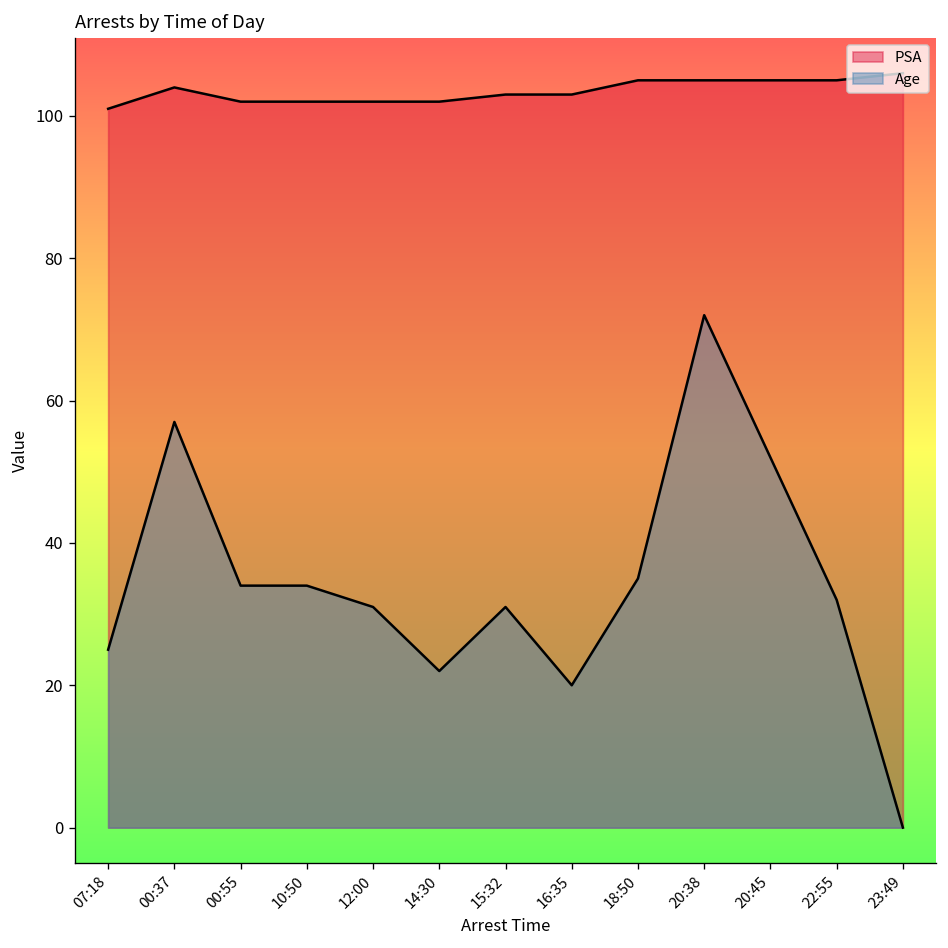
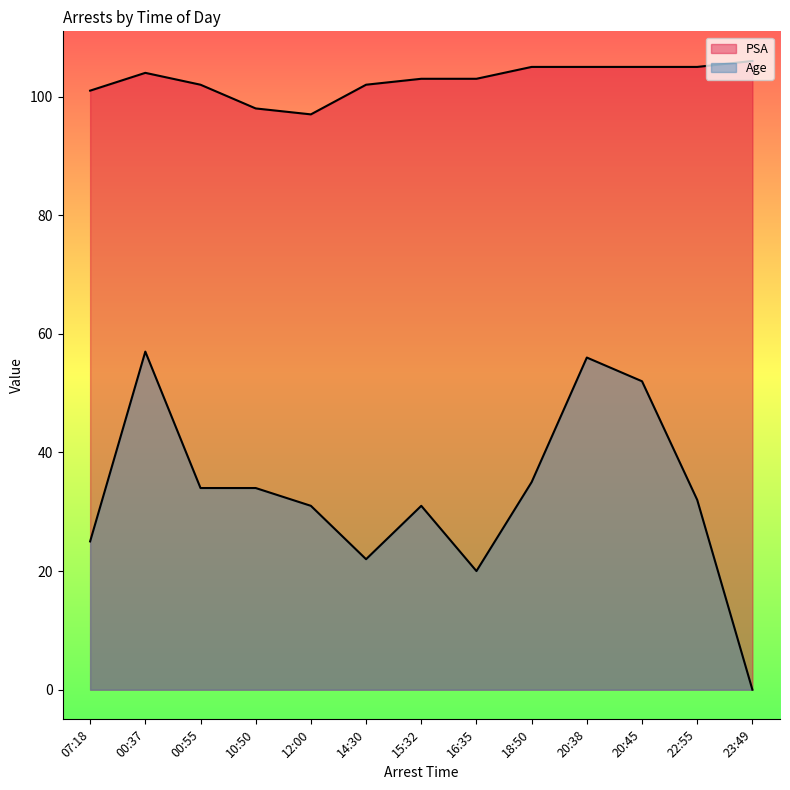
PSA, 10:50: 102 -> 98
PSA, 12:00: 102 -> 97
Age, 20:38: 72 -> 56
